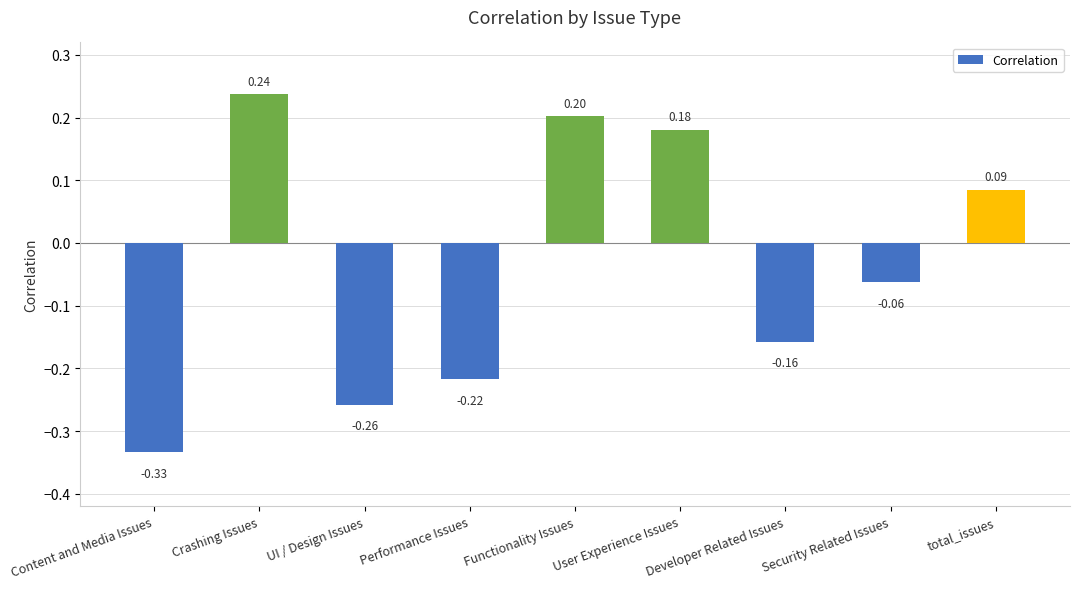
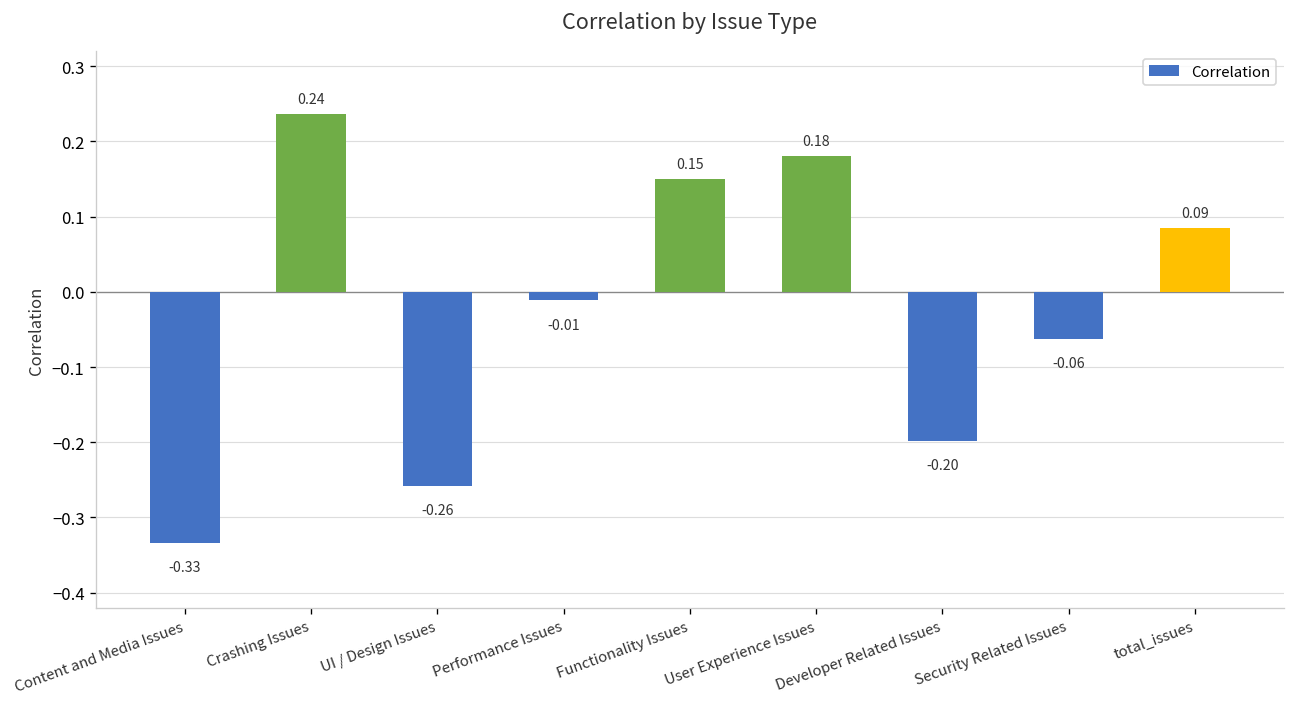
Performance Issues: -0.22 -> -0.01
Functionality Issues: 0.20 -> 0.15
Developer Related Issues: -0.16 -> -0.20
